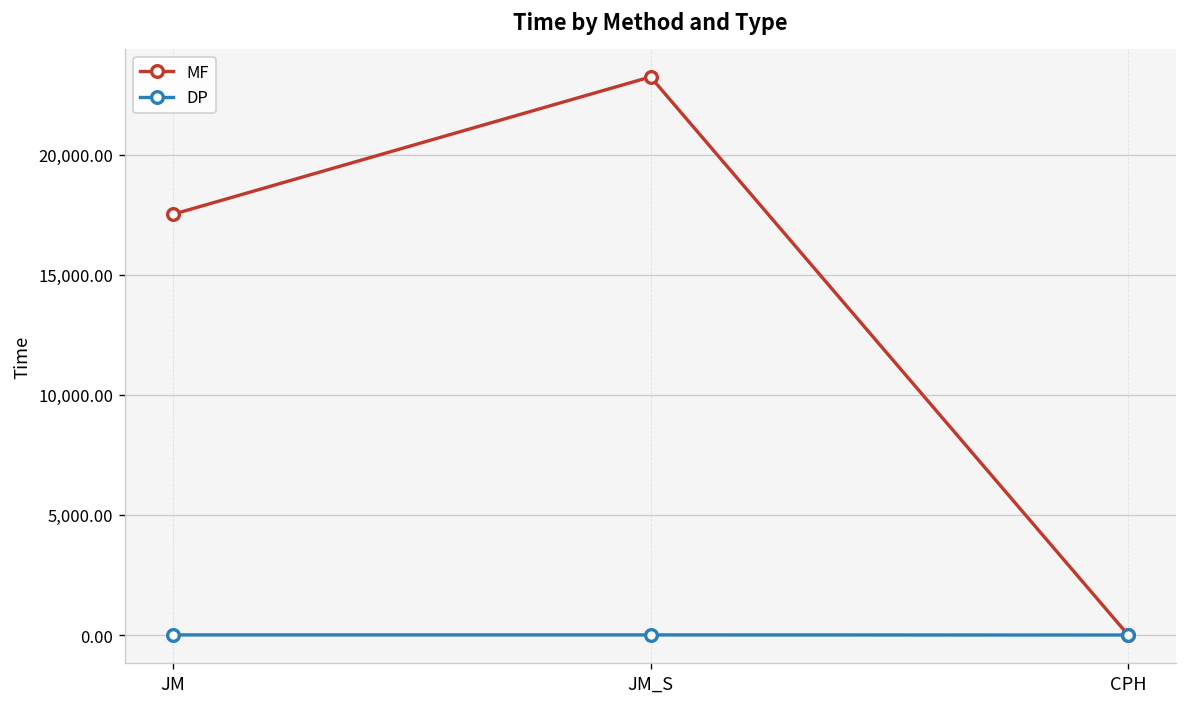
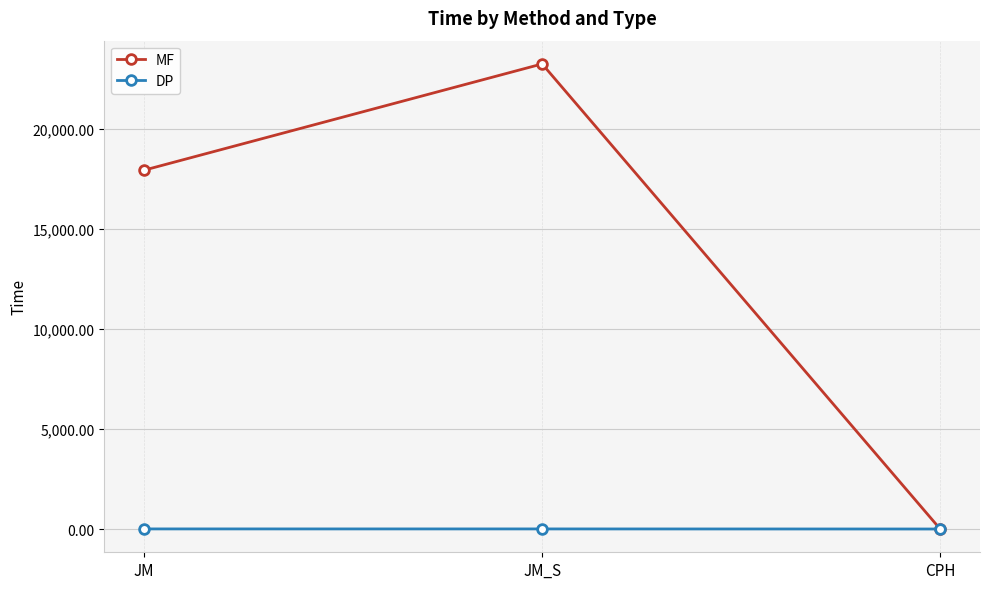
MF, JM: 17,500 -> 17,900
